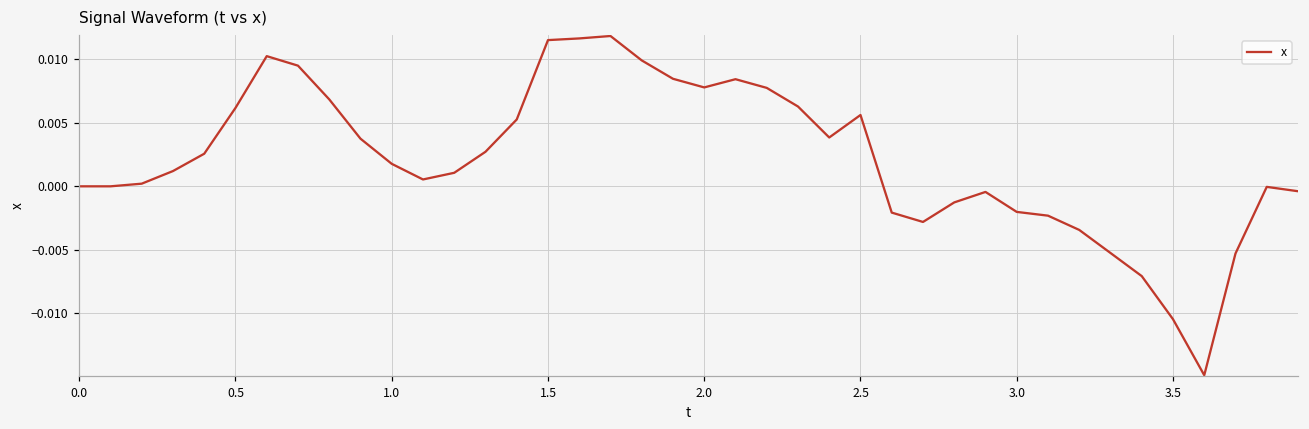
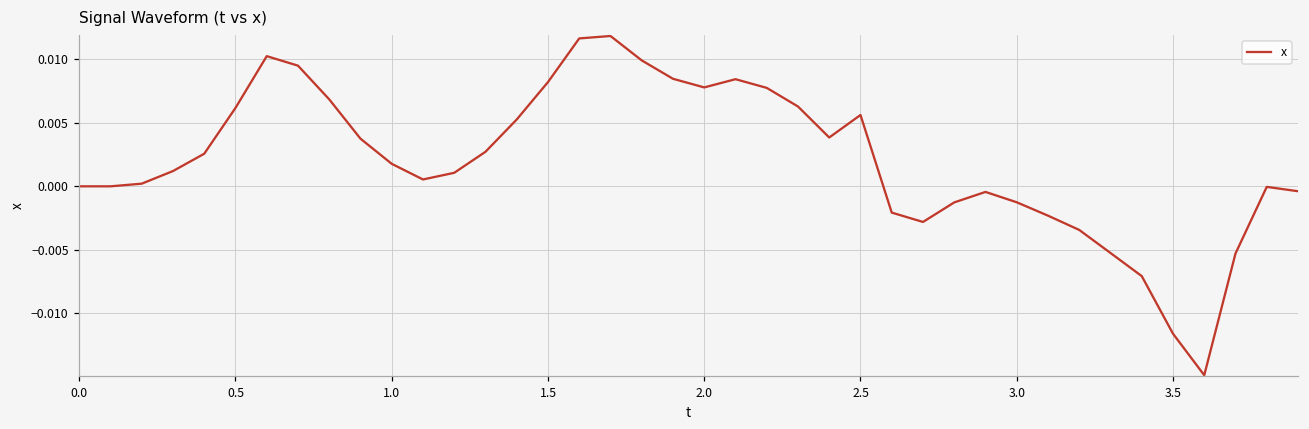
1.5: 0.0115 -> 0.0082
3.0: -0.0020 -> -0.0013
3.5: -0.0105 -> -0.0116
